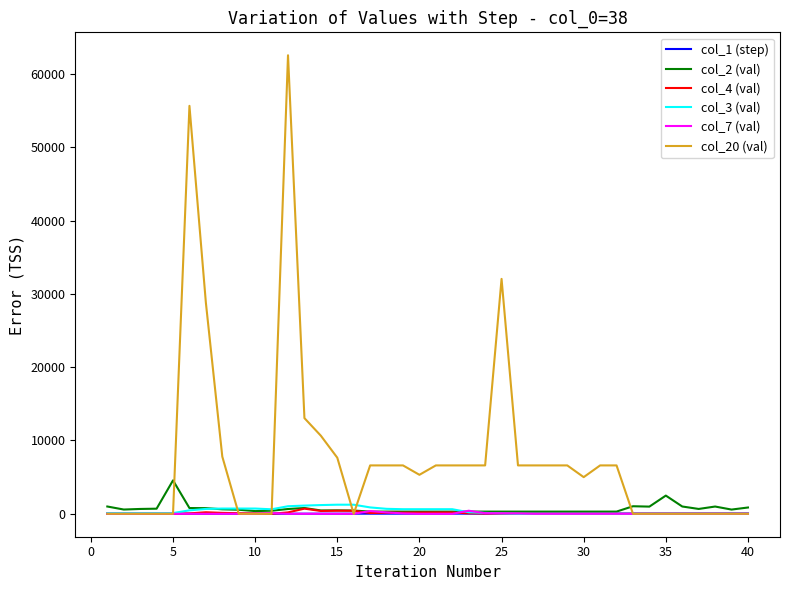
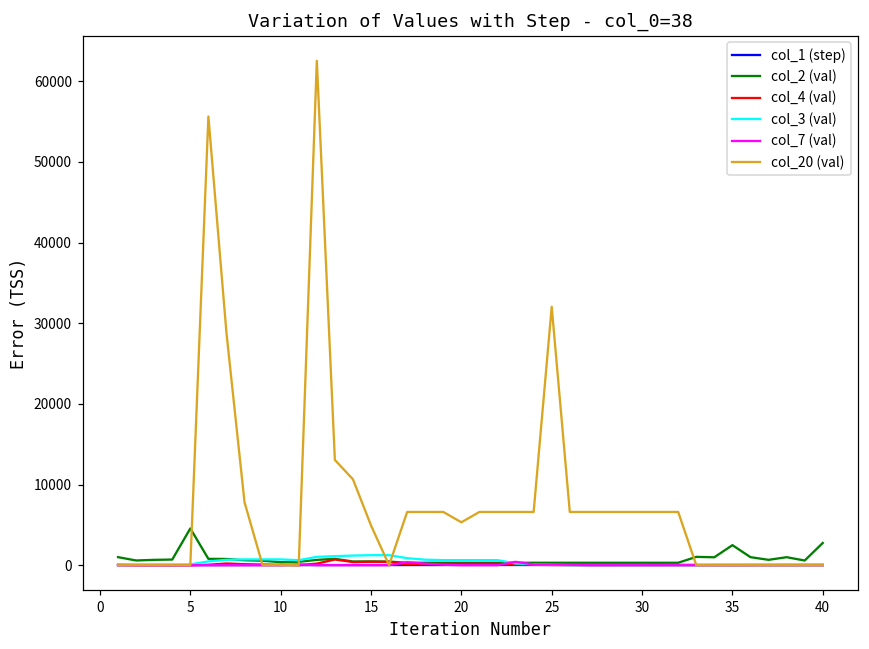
col_20 (val), 15: 8000 -> 5000
col_20 (val), 30: 5000 -> 7000
col_2 (val), 40: 1000 -> 3000
